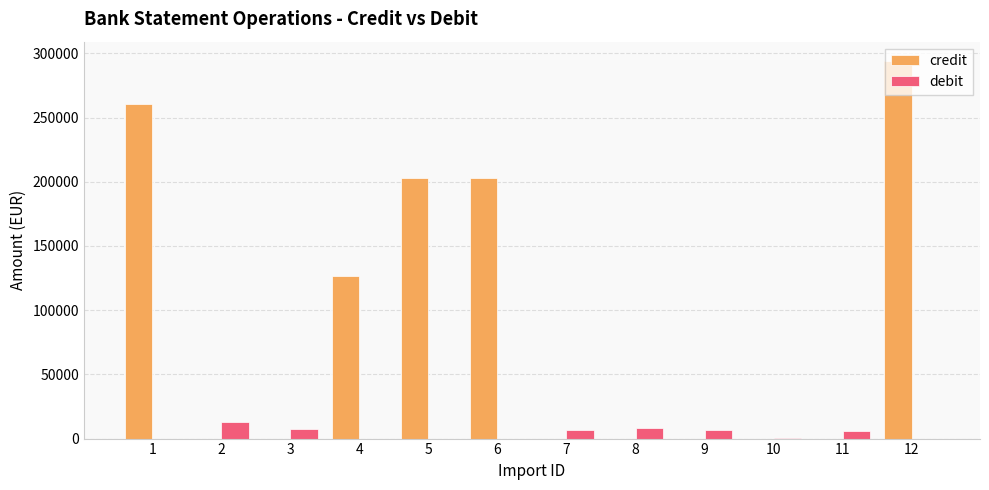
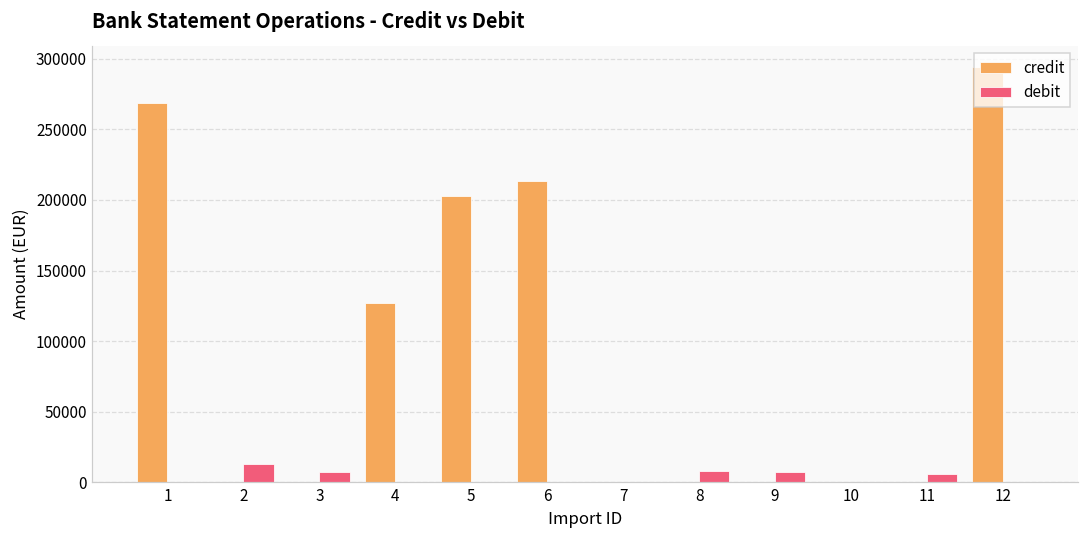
credit, 1: 260000 -> 269000
credit, 6: 203000 -> 213000
debit, 7: 7000 -> 0
